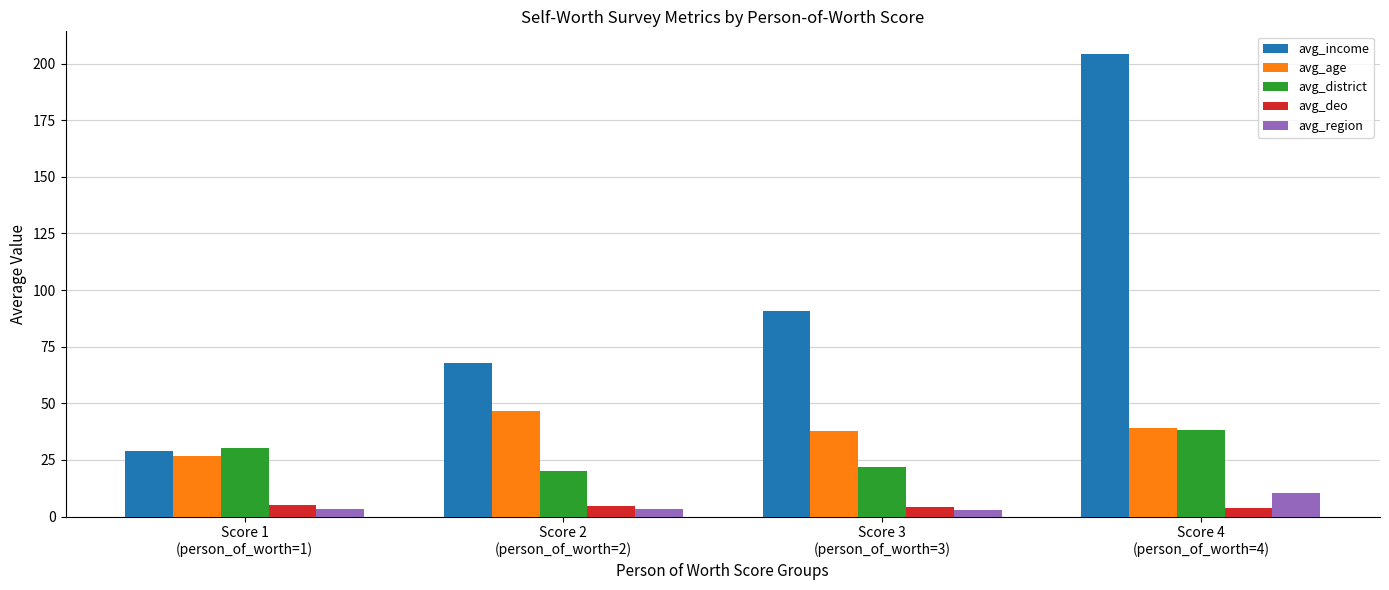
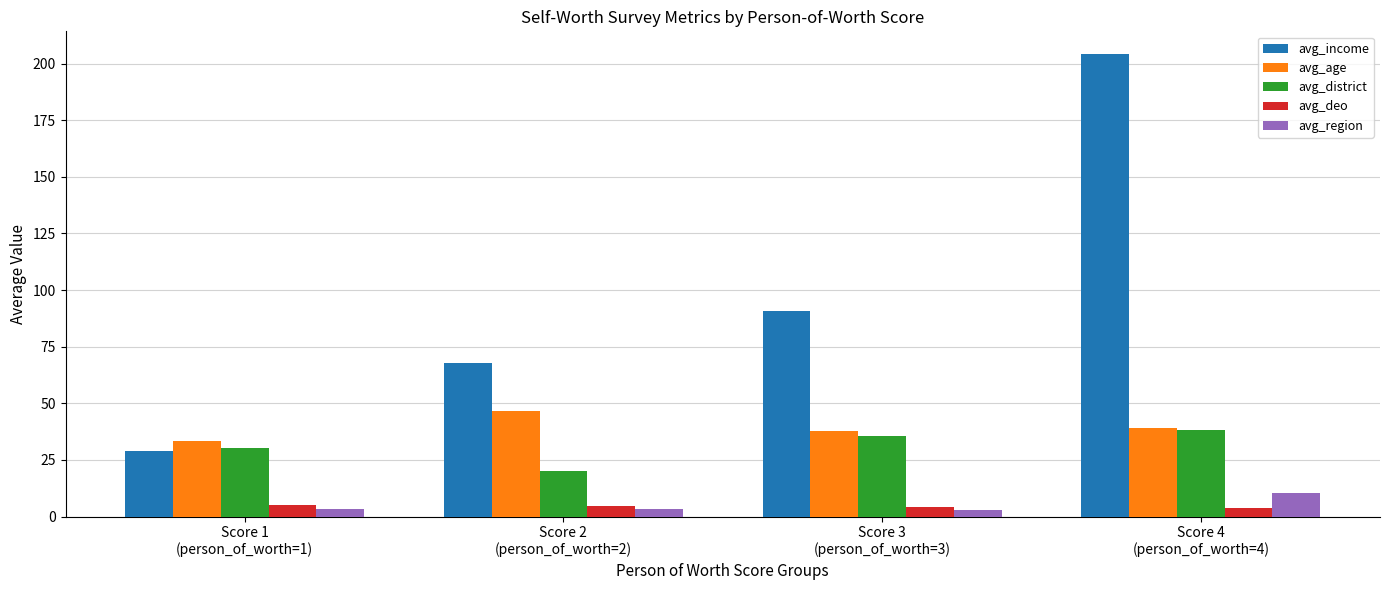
avg_age, Score 1 (person_of_worth=1): 27 -> 33
avg_district, Score 3 (person_of_worth=3): 22 -> 35
